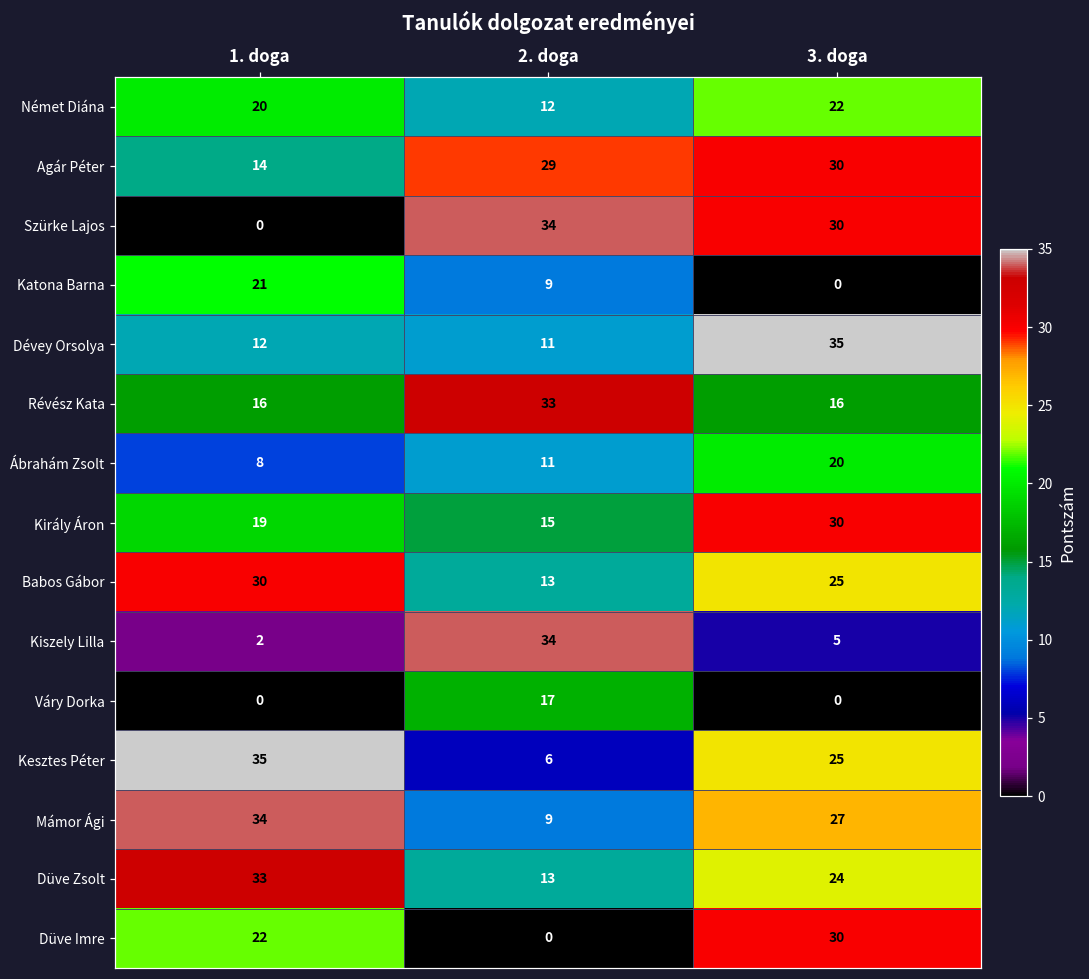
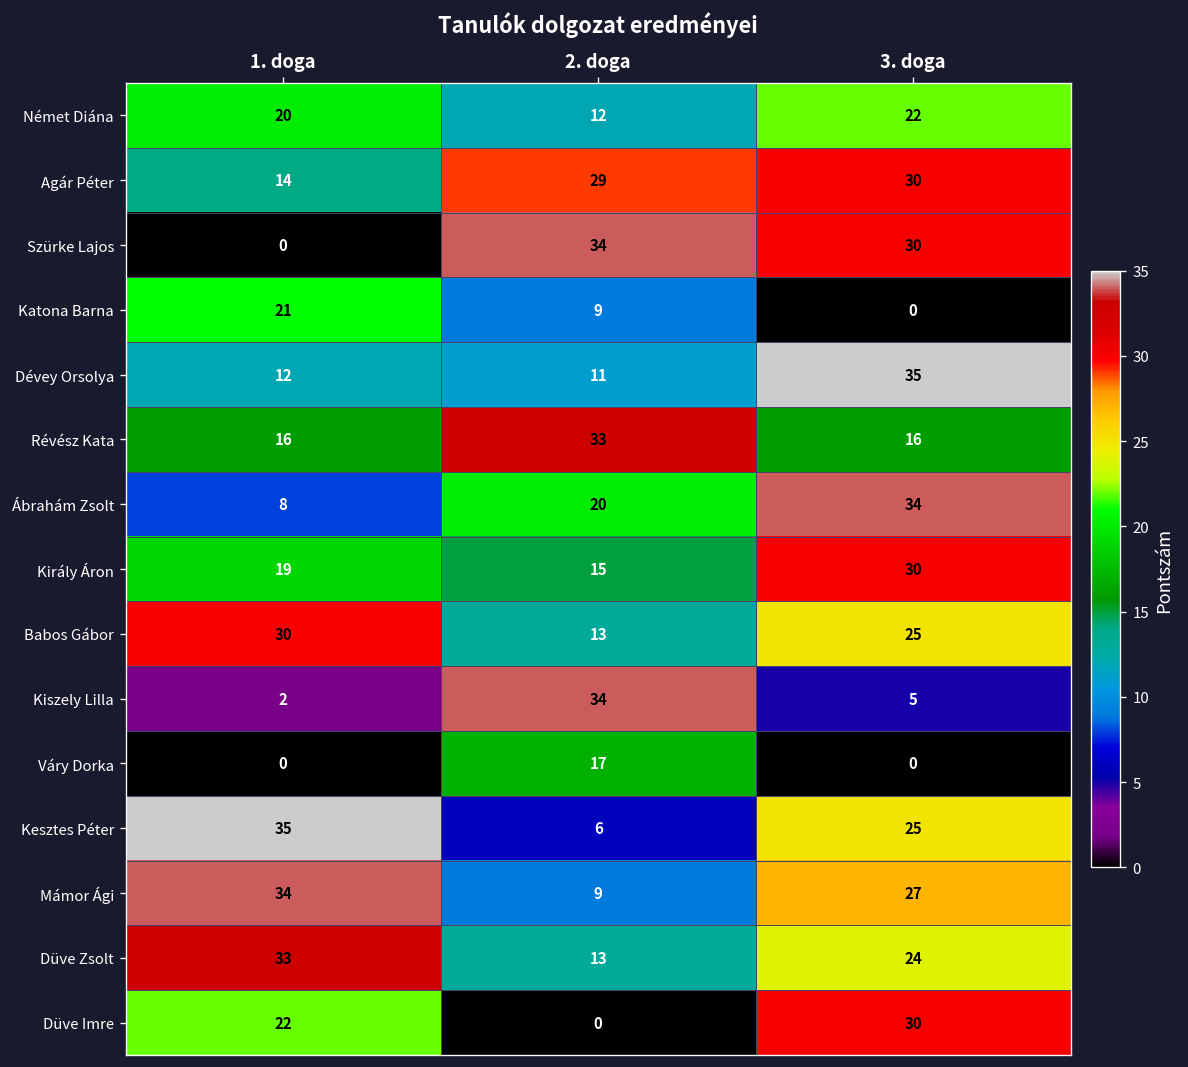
Ábrahám Zsolt, 2. doga: 11 -> 20
Ábrahám Zsolt, 3. doga: 20 -> 34
